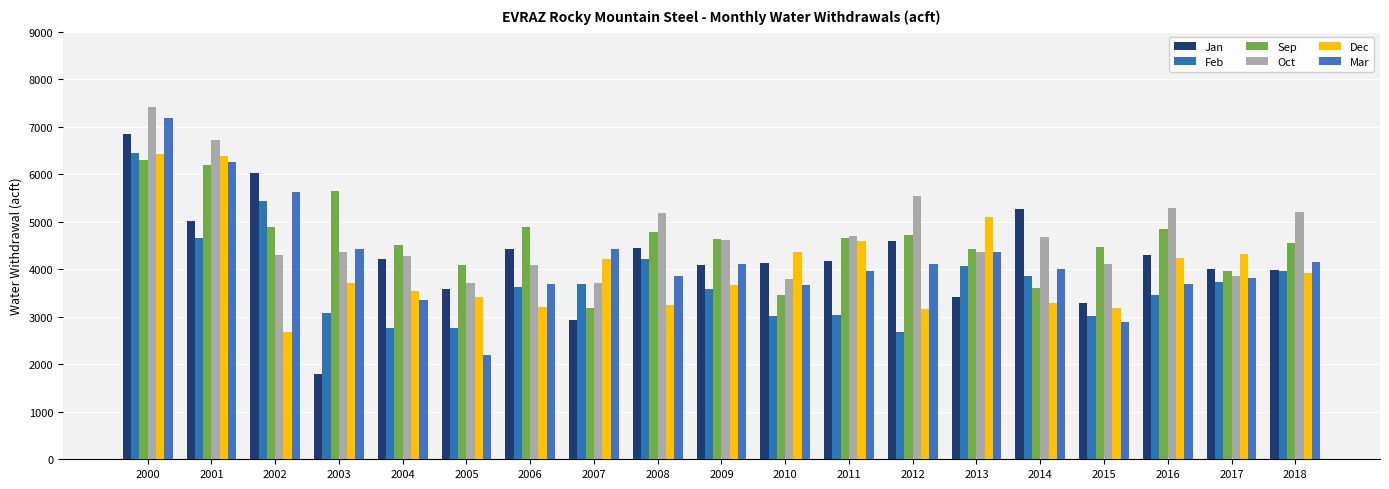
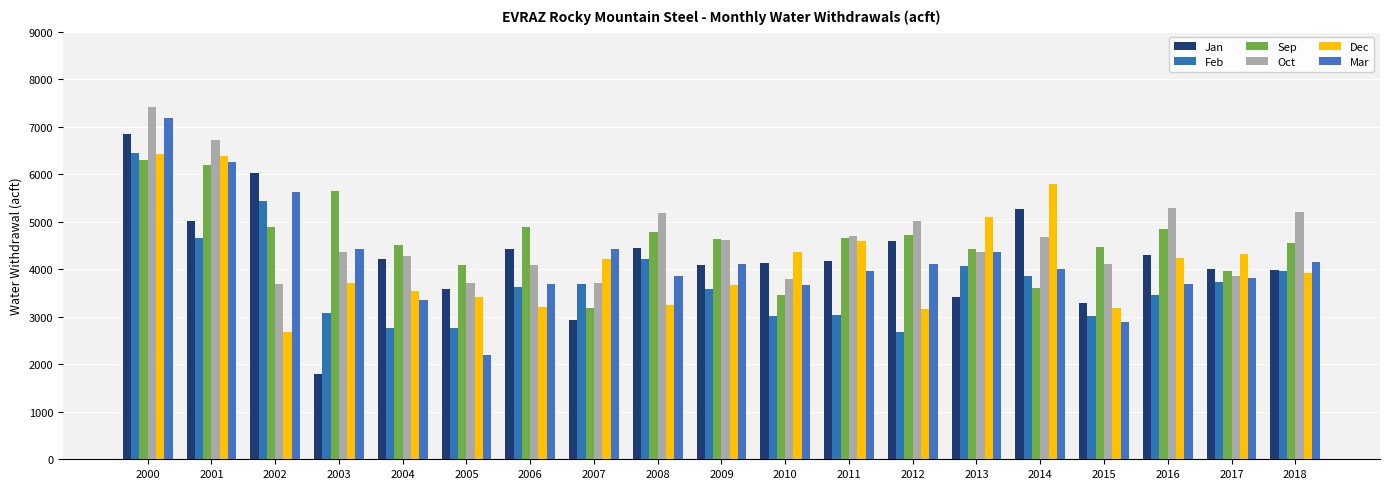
Oct, 2002: 4300 -> 3700
Oct, 2012: 5500 -> 5000
Dec, 2014: 3300 -> 5800
